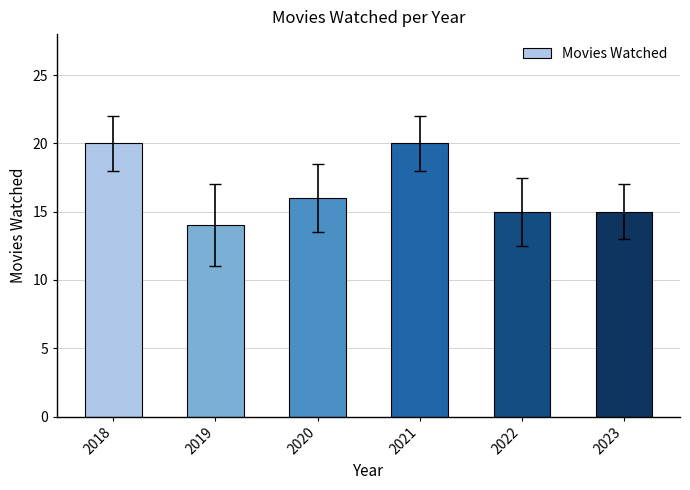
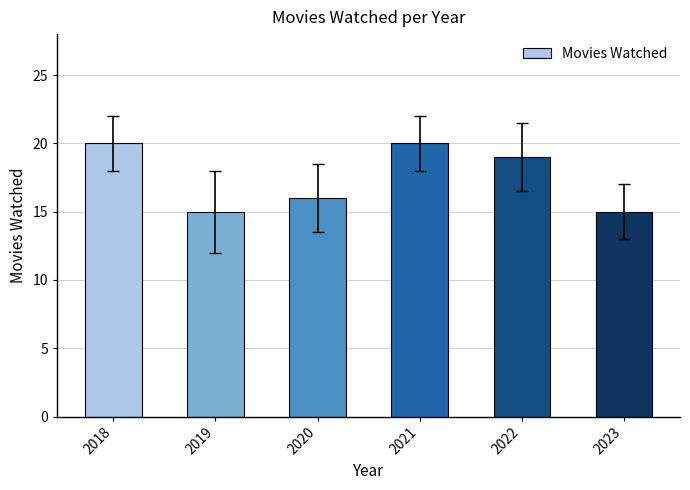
Movies Watched, 2019: 14 -> 15
Movies Watched, 2022: 15 -> 19
